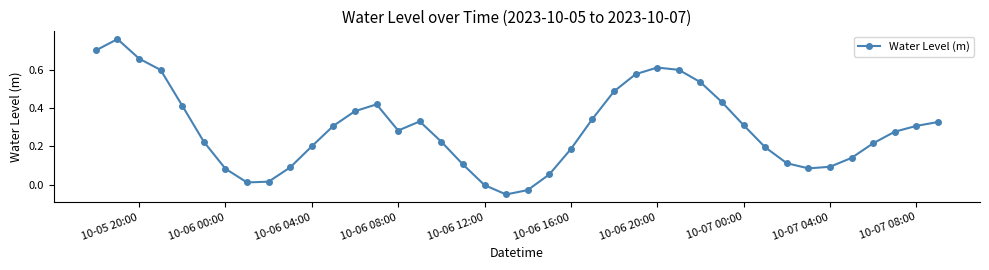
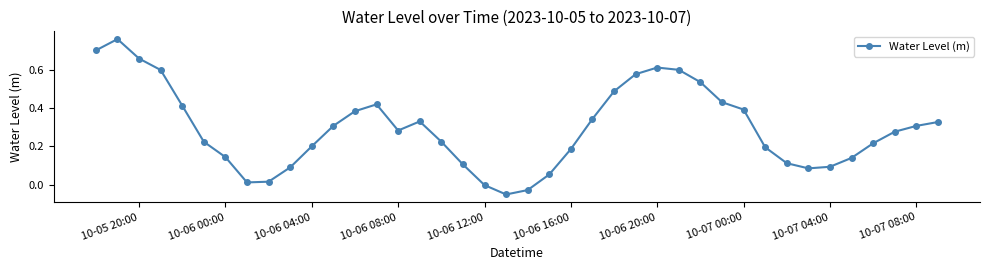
10-06 00:00: 0.08 -> 0.14
10-07 00:00: 0.31 -> 0.39
